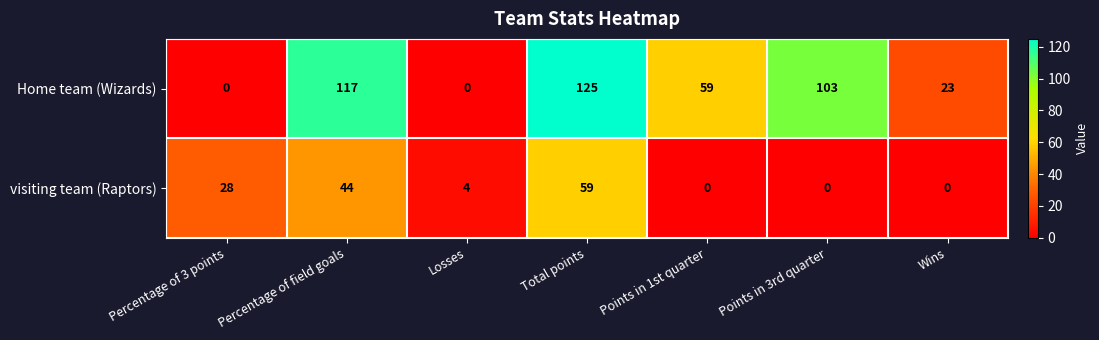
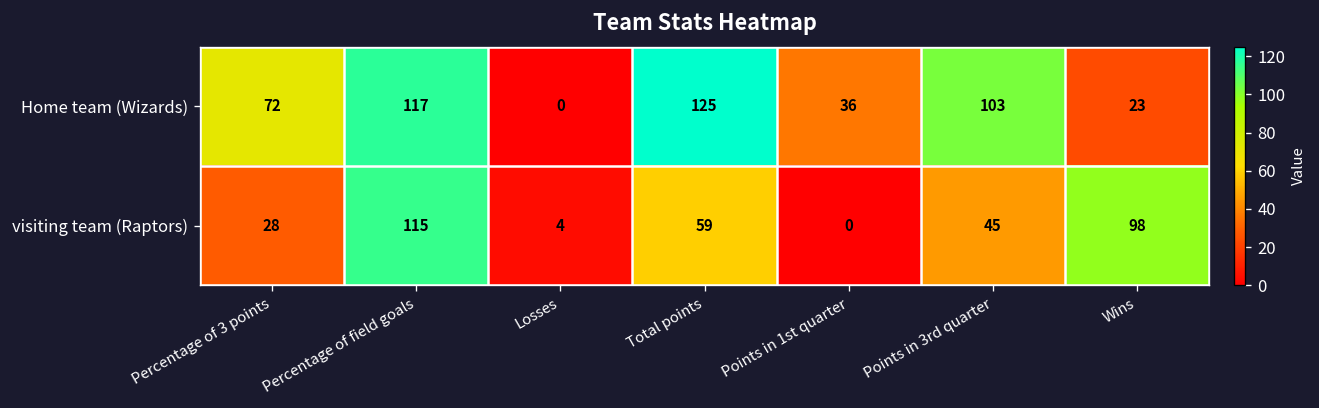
Home team (Wizards), Percentage of 3 points: 0 -> 72
Home team (Wizards), Points in 1st quarter: 59 -> 36
visiting team (Raptors), Percentage of field goals: 44 -> 115
visiting team (Raptors), Points in 3rd quarter: 0 -> 45
visiting team (Raptors), Wins: 0 -> 98
